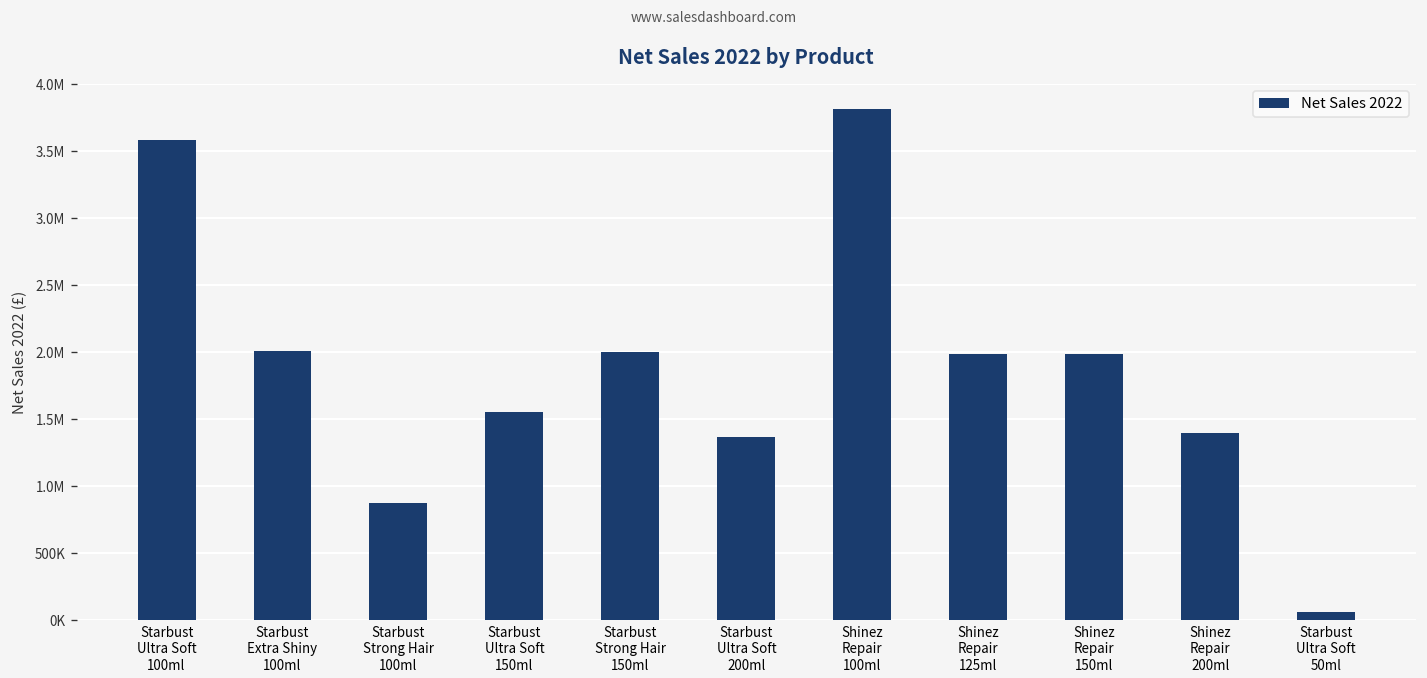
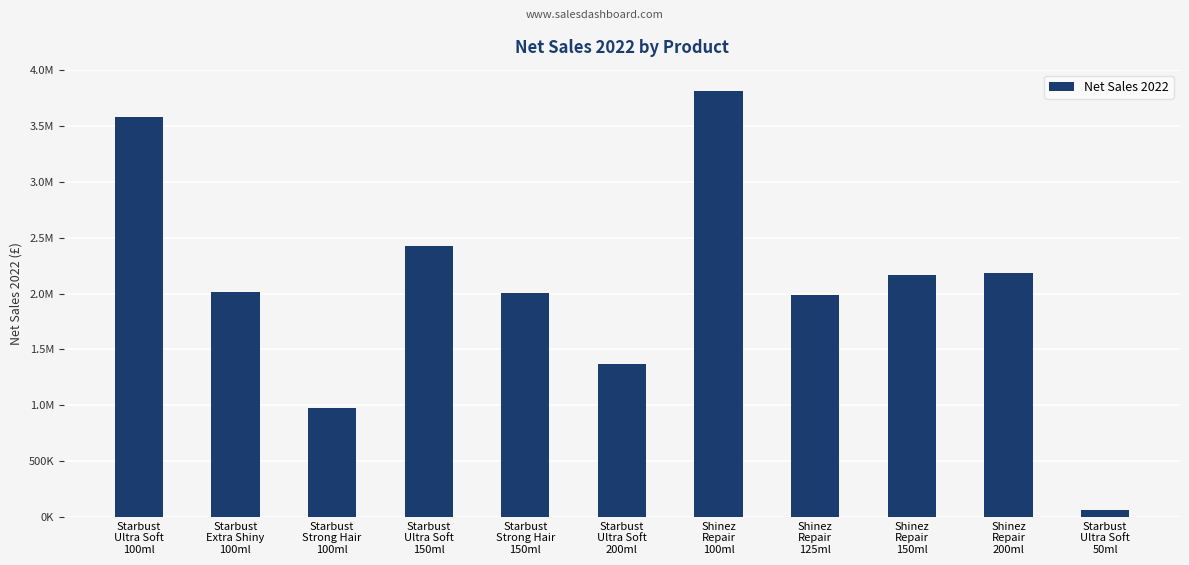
Starbust Strong Hair 100ml: 880000 -> 970000
Starbust Ultra Soft 150ml: 1550000 -> 2430000
Shinez Repair 150ml: 1980000 -> 2160000
Shinez Repair 200ml: 1400000 -> 2180000
